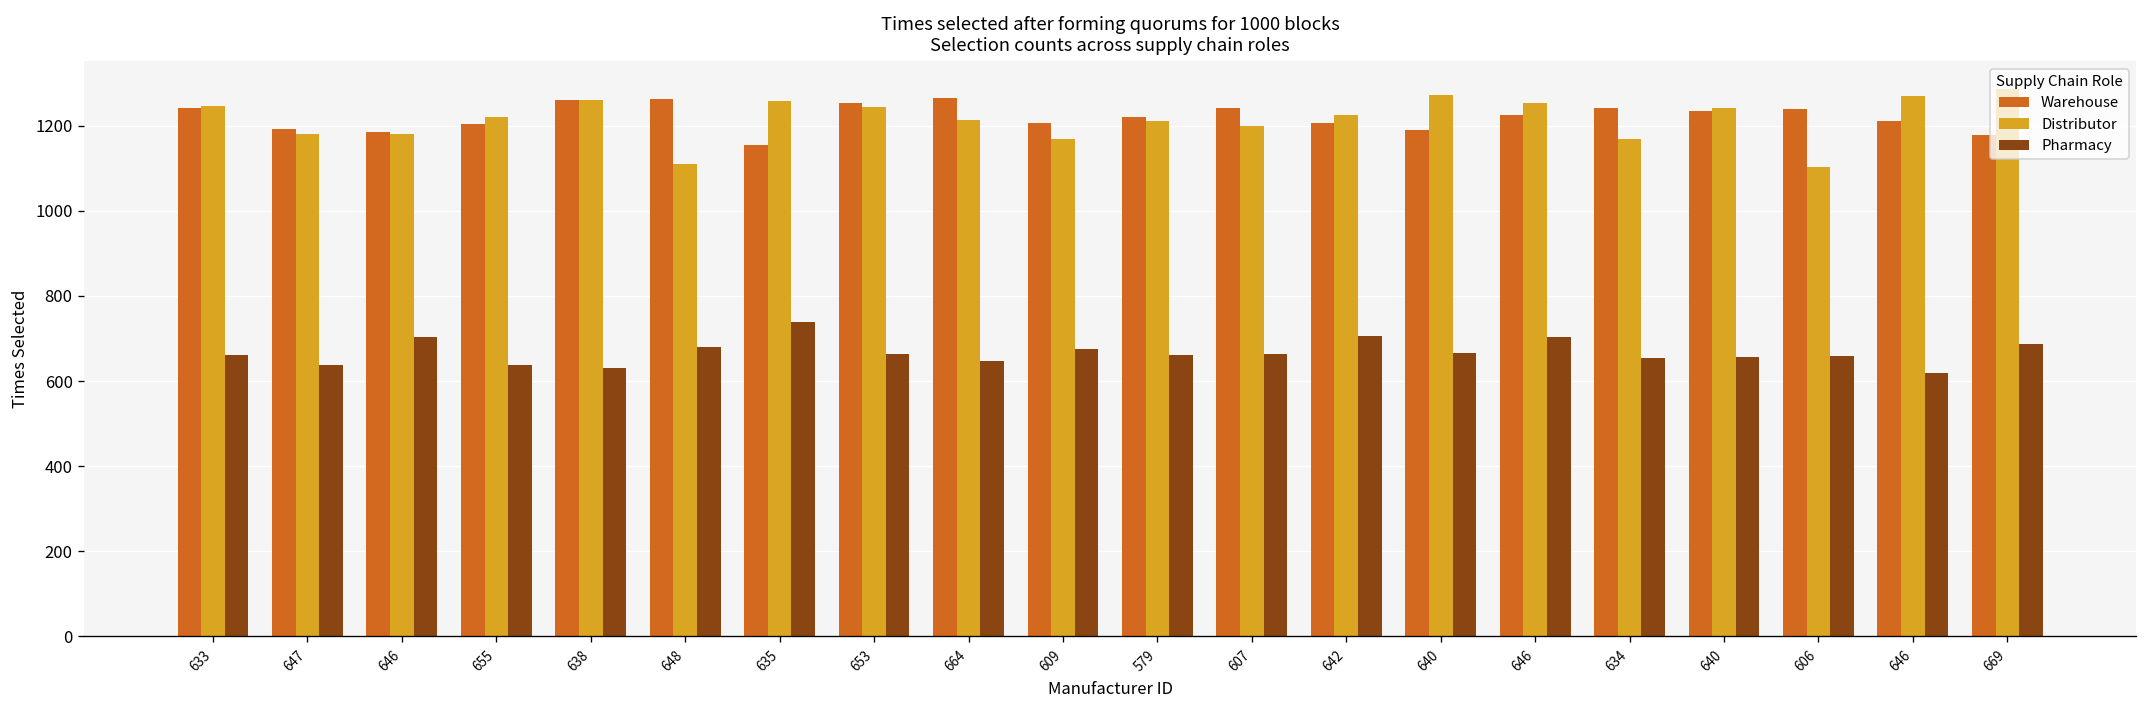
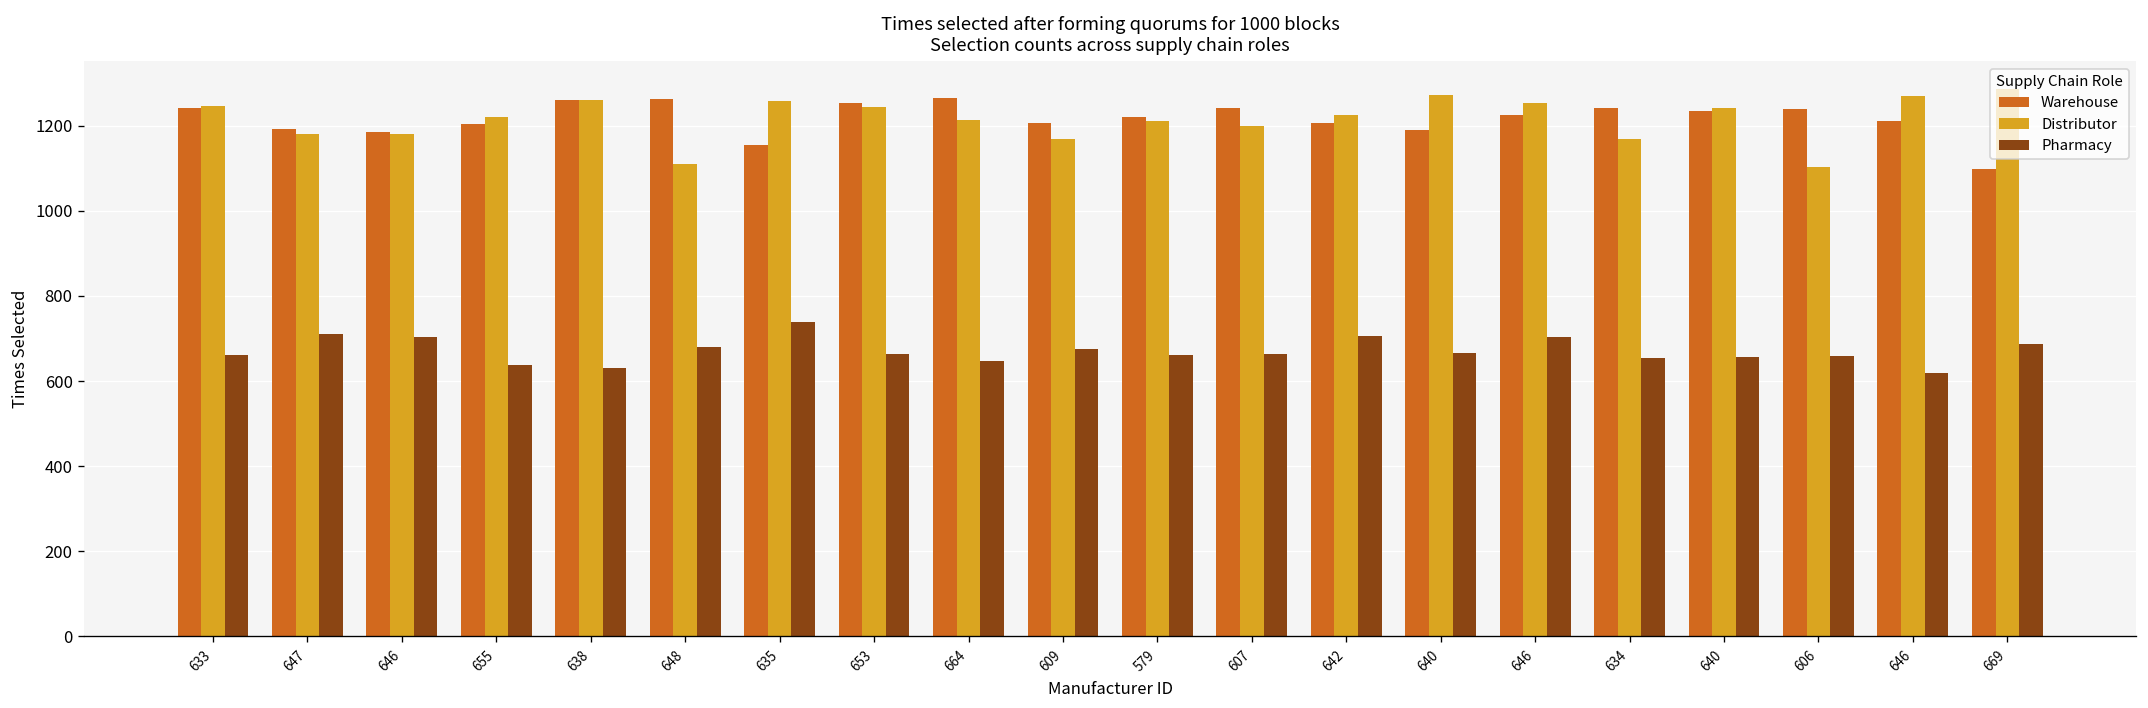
Pharmacy, 647: 640 -> 710
Warehouse, 669: 1180 -> 1100
